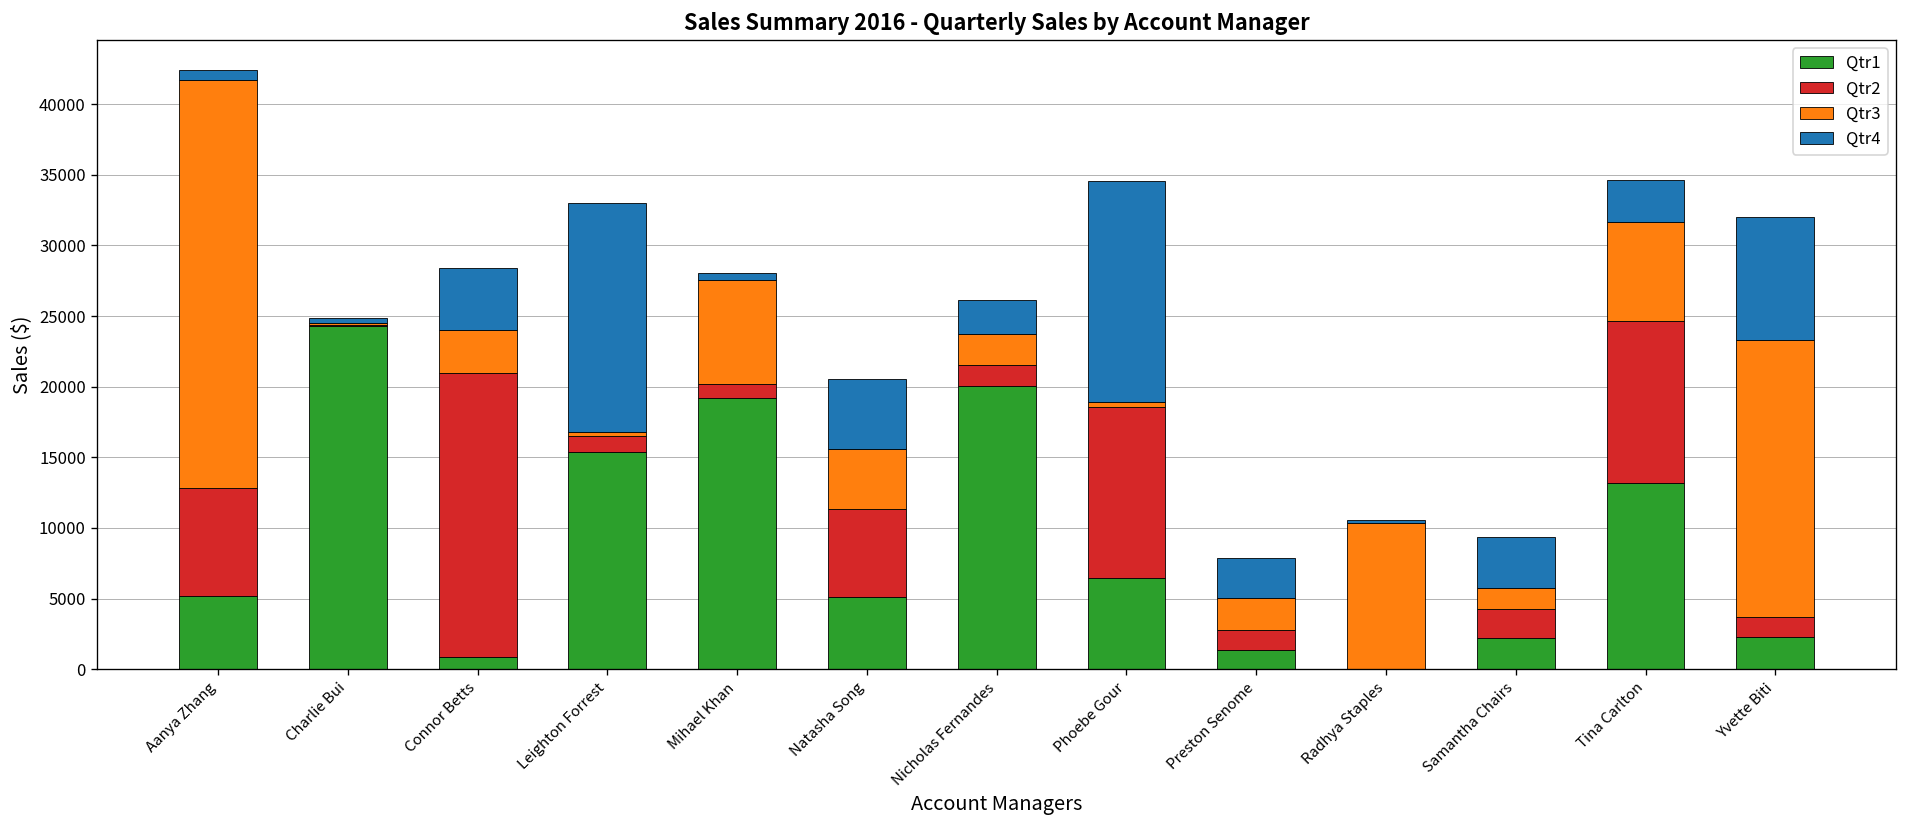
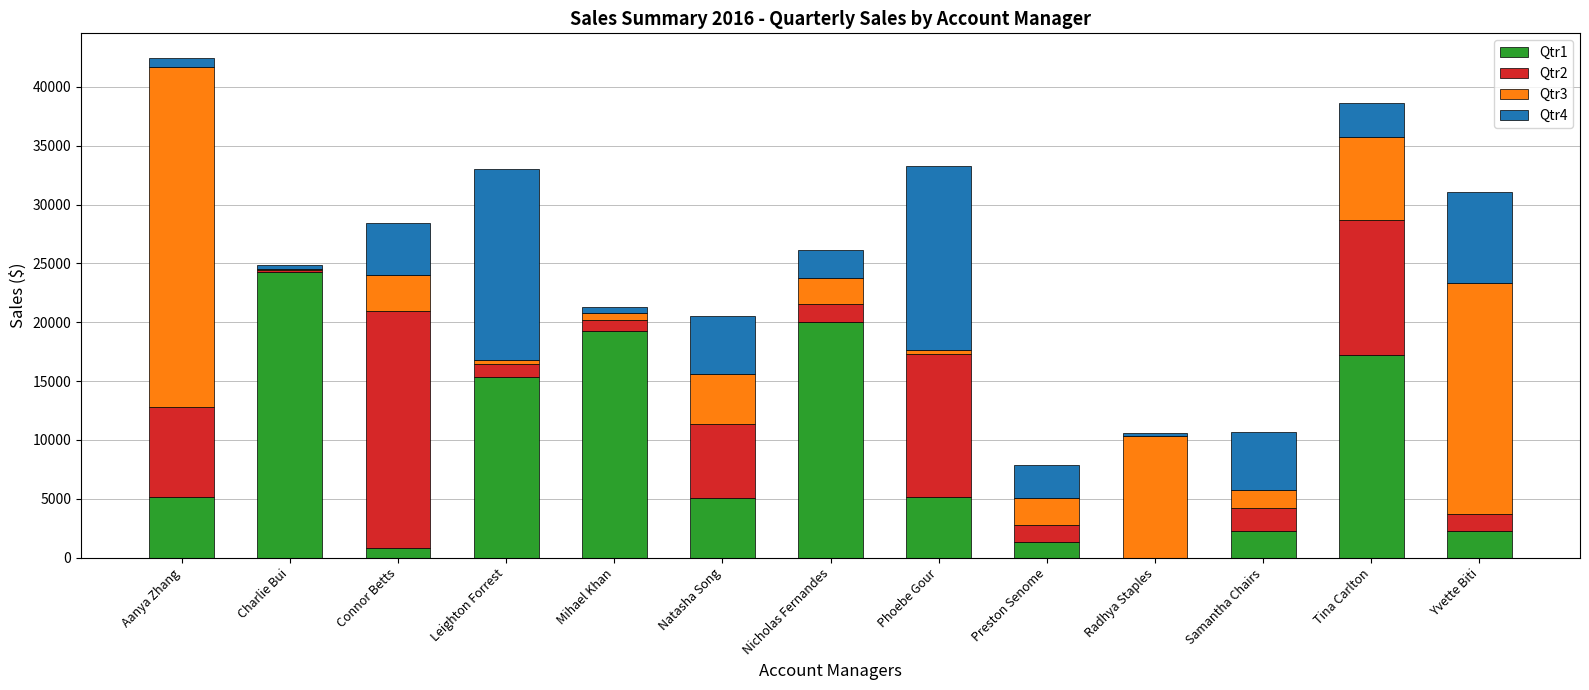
Qtr3, Mihael Khan: 7400 -> 600
Qtr1, Phoebe Gour: 6400 -> 5100
Qtr4, Samantha Chairs: 3500 -> 4900
Qtr1, Tina Carlton: 13200 -> 17200
Qtr4, Yvette Biti: 8700 -> 7700
